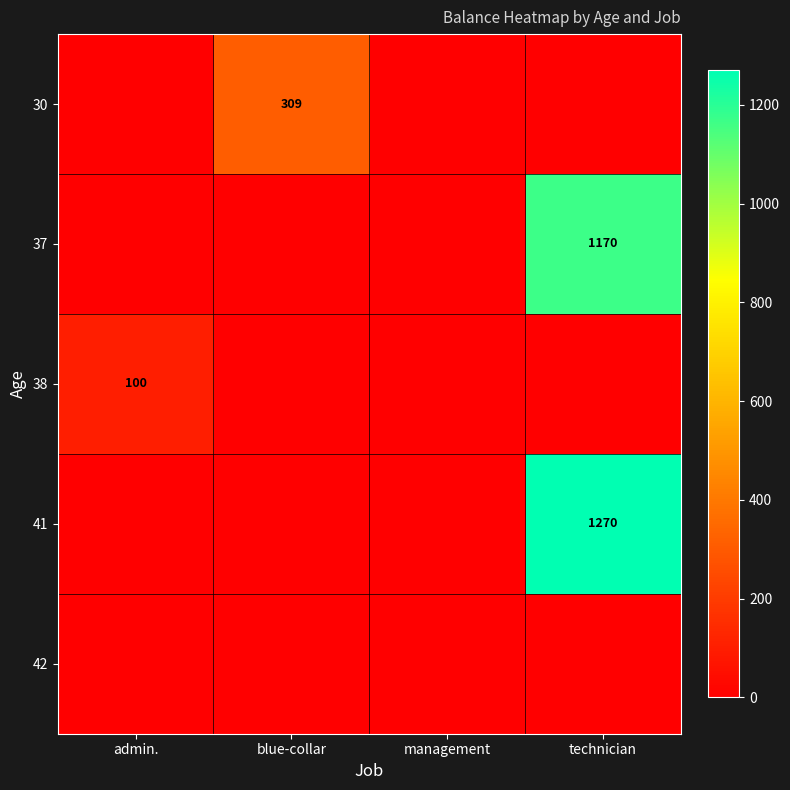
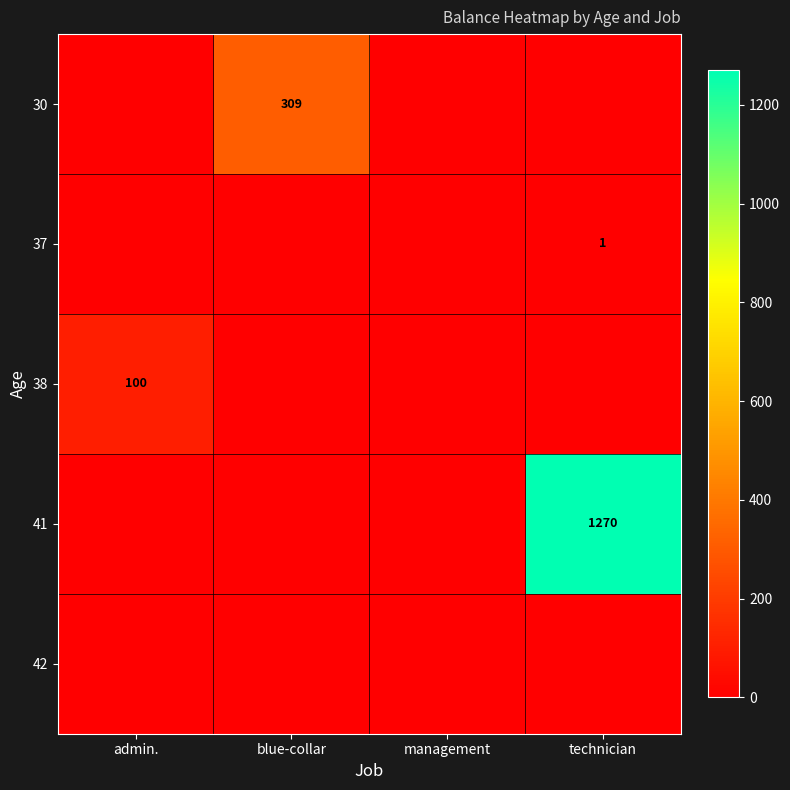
37, technician: 1170 -> 1
